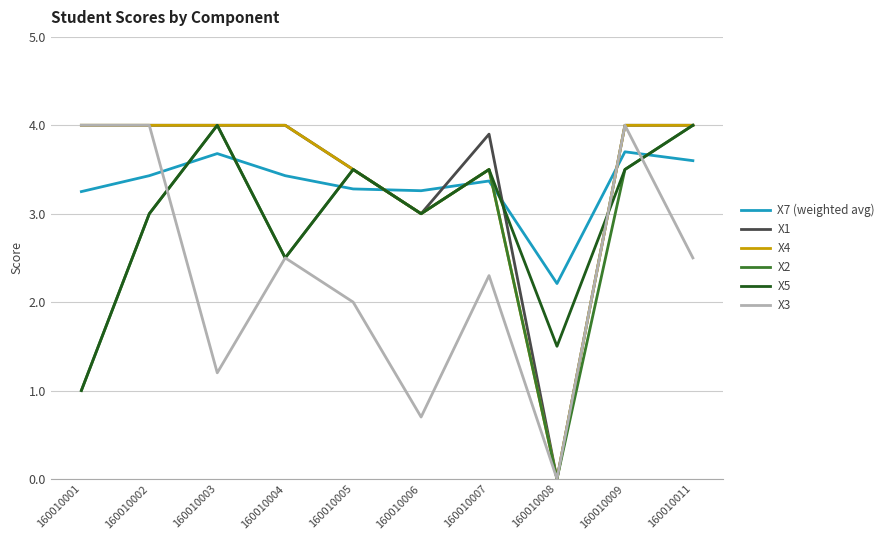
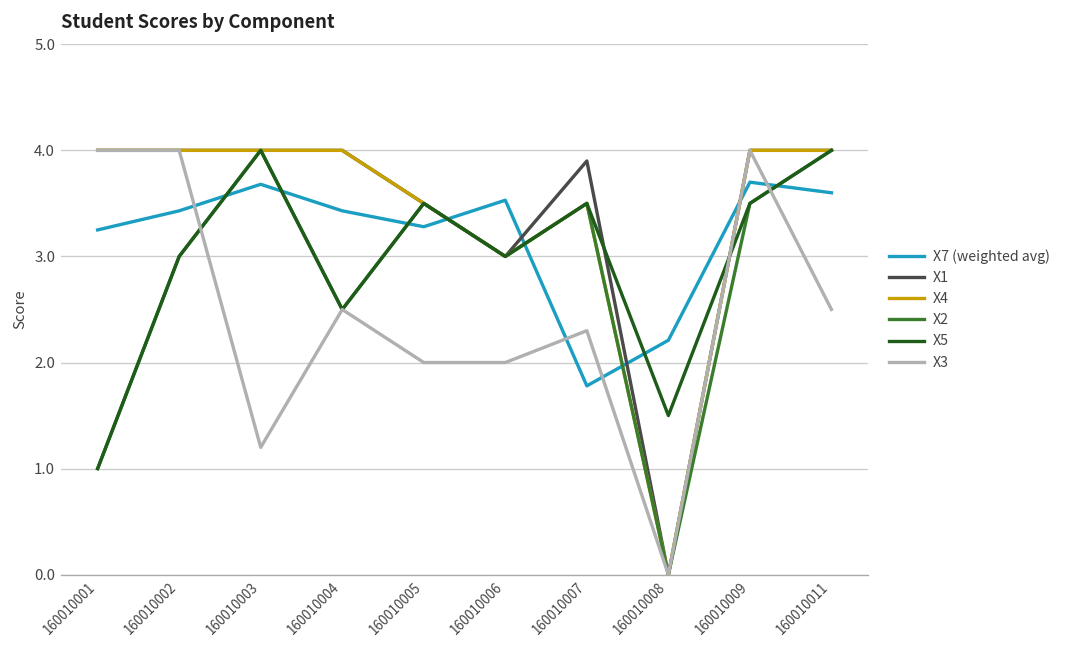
X7 (weighted avg), 160010006: 3.3 -> 3.5
X3, 160010006: 0.7 -> 2.0
X7 (weighted avg), 160010007: 3.4 -> 1.8
